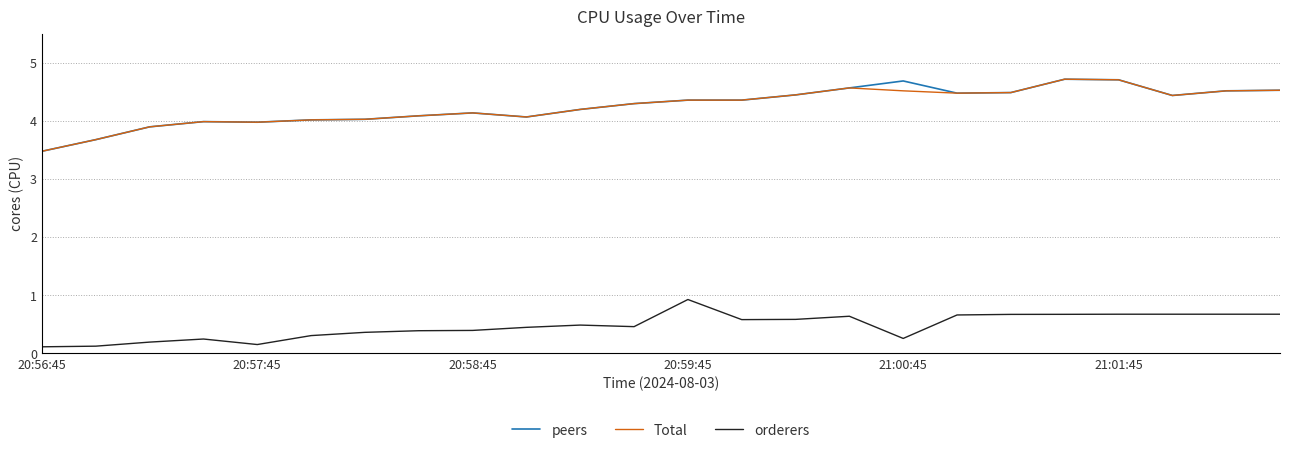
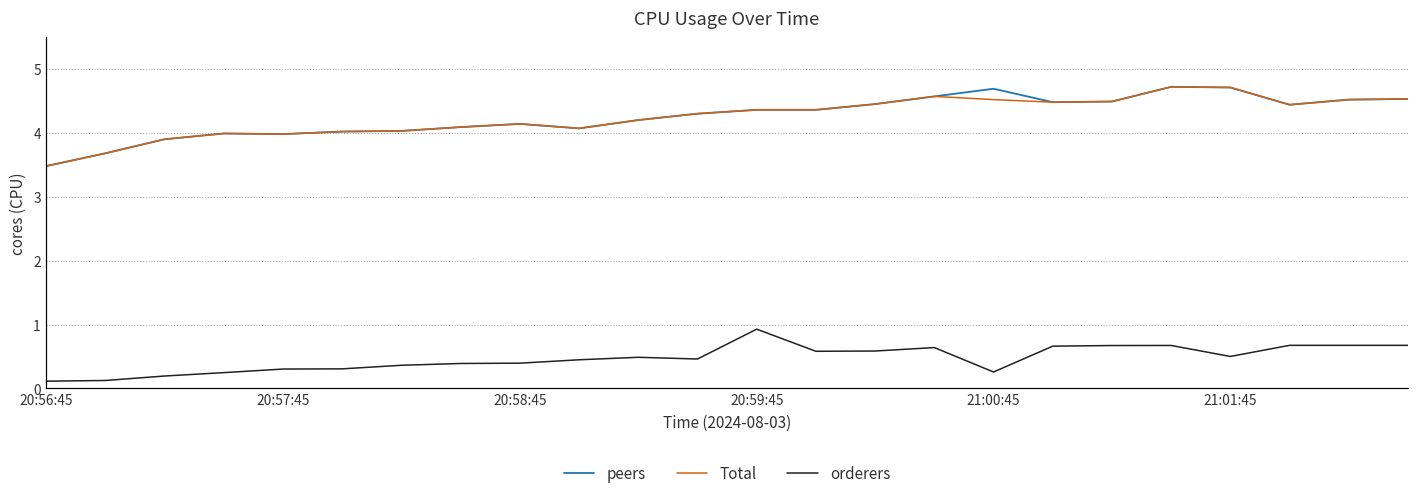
orderers, 20:57:45: 0.2 -> 0.3
orderers, 21:01:45: 0.7 -> 0.5
